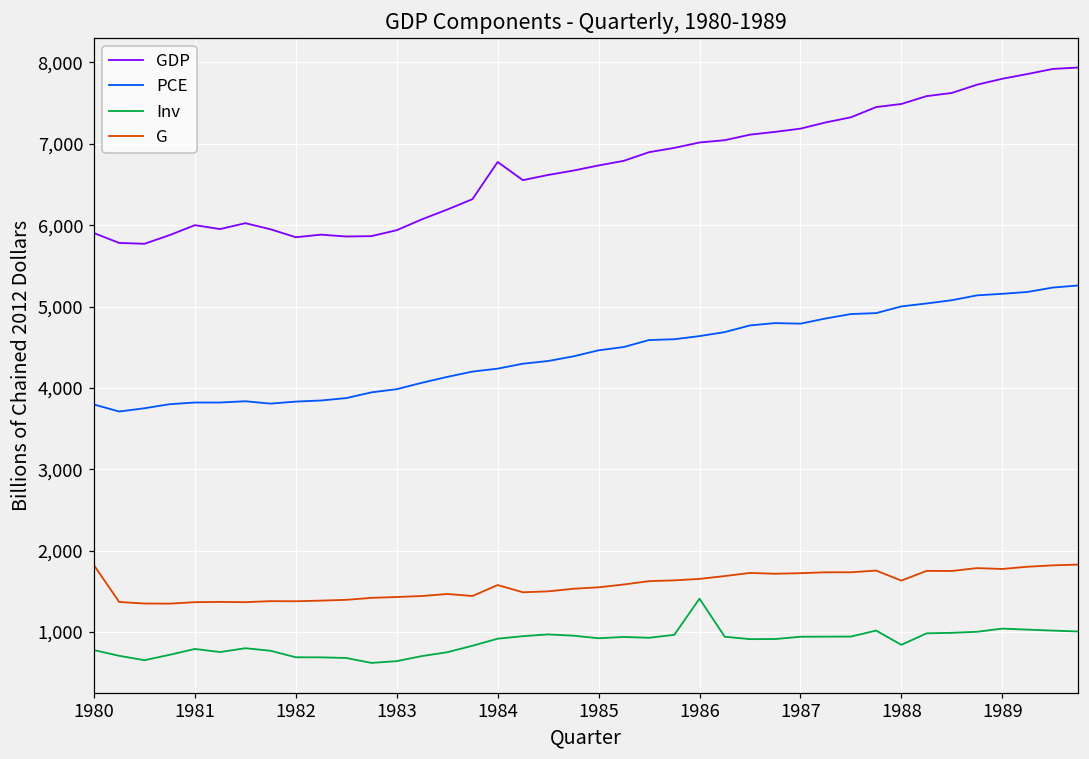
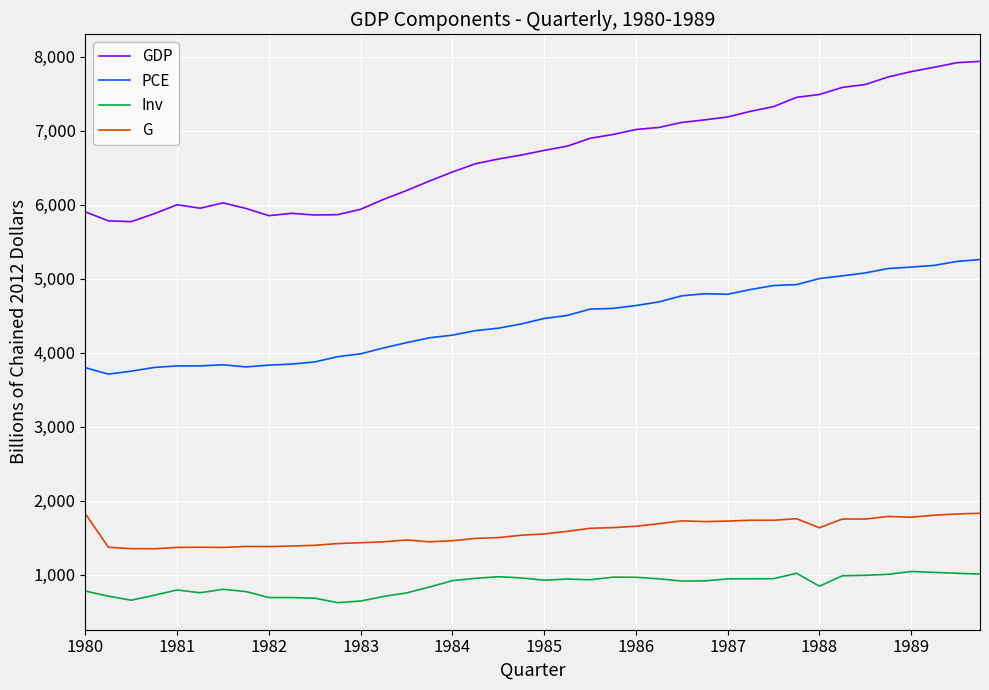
GDP, 1984: 6,800 -> 6,400
G, 1984: 1,600 -> 1,500
Inv, 1986: 1,400 -> 1,000
